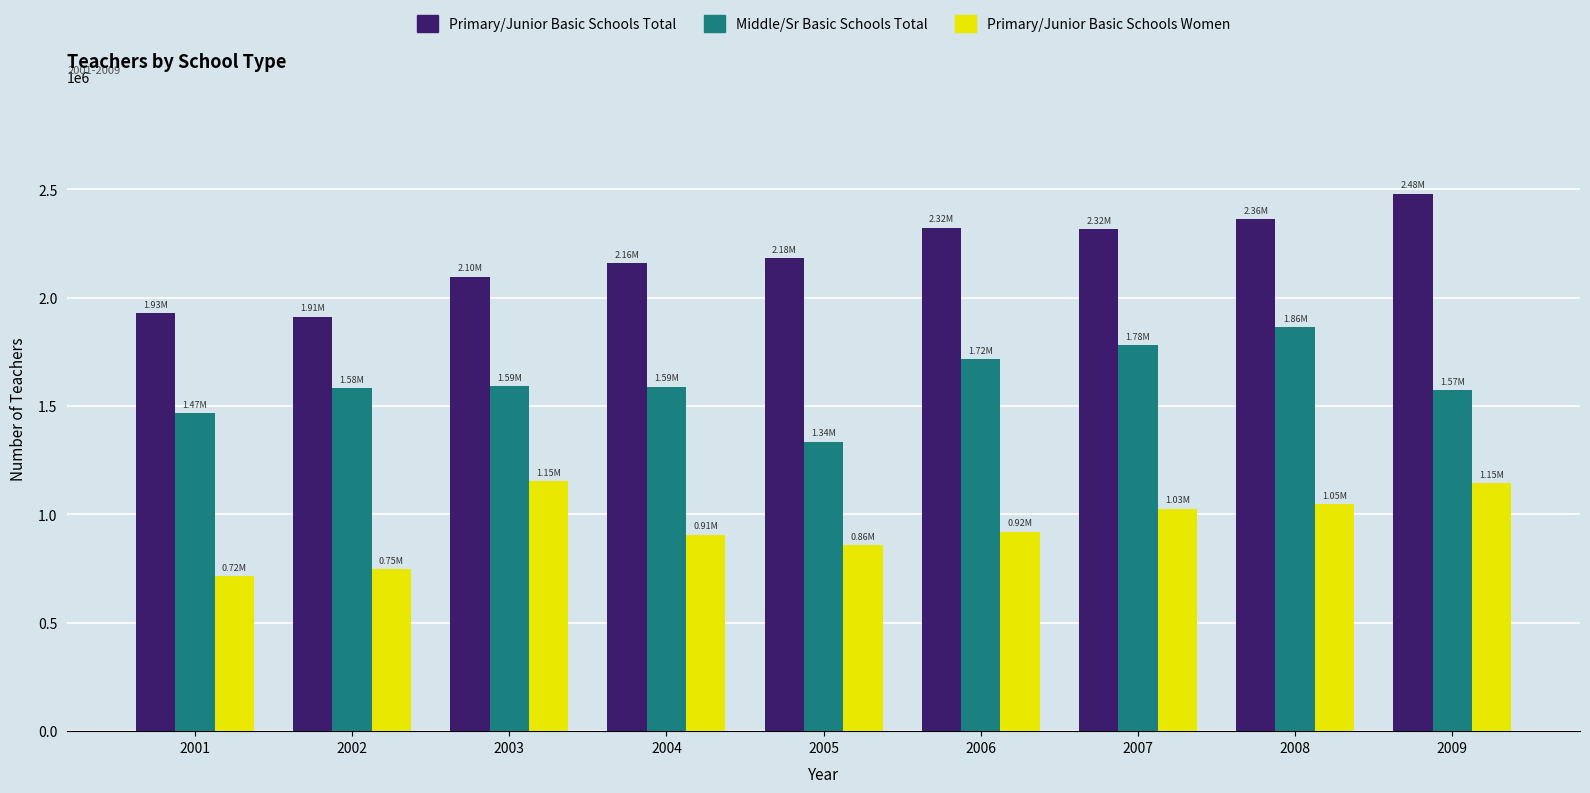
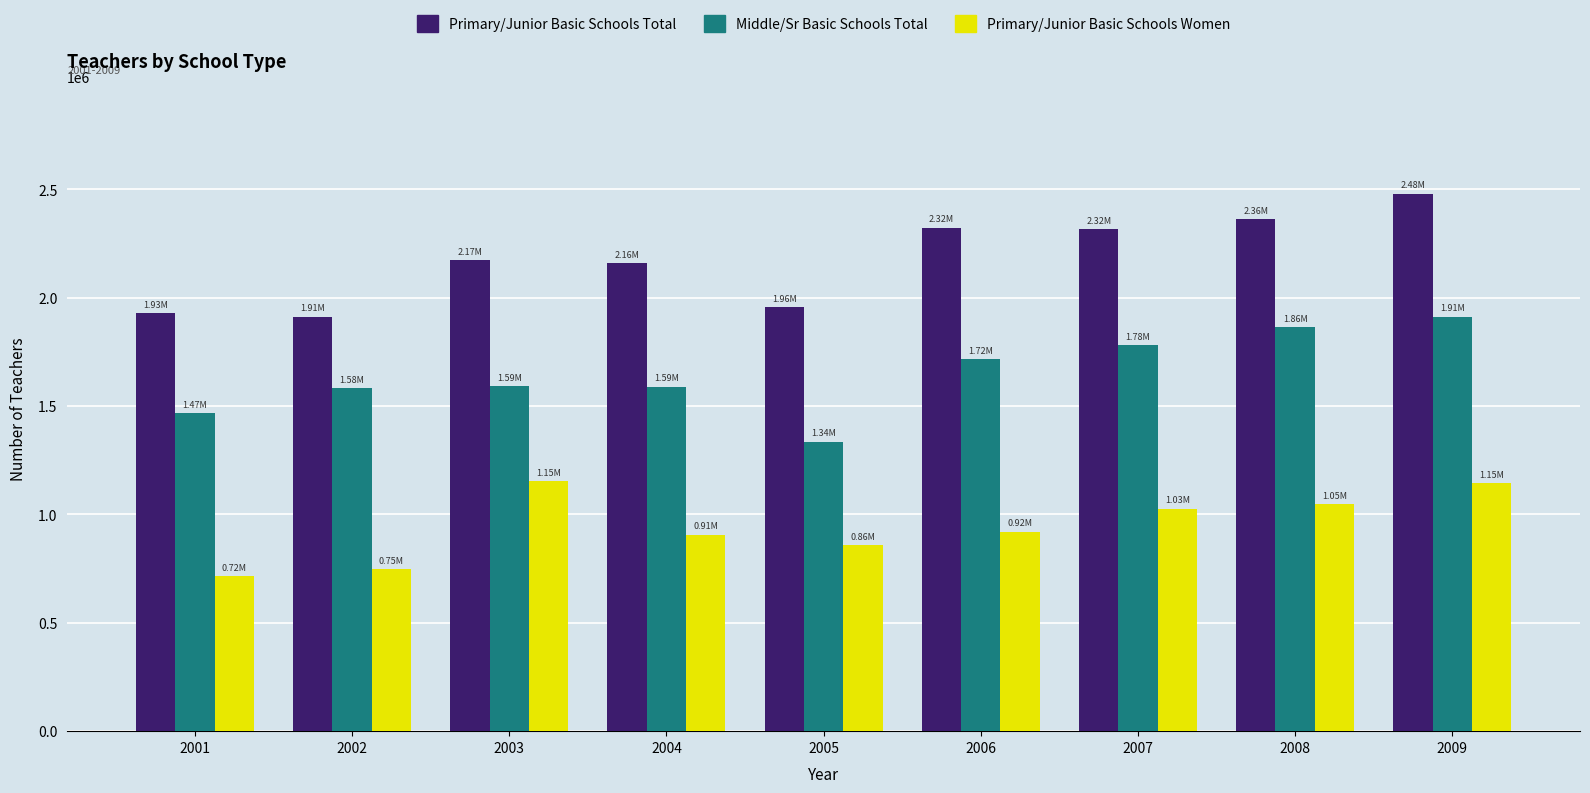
Primary/Junior Basic Schools Total, 2003: 2.10M -> 2.17M
Primary/Junior Basic Schools Total, 2005: 2.18M -> 1.96M
Middle/Sr Basic Schools Total, 2009: 1.57M -> 1.91M
